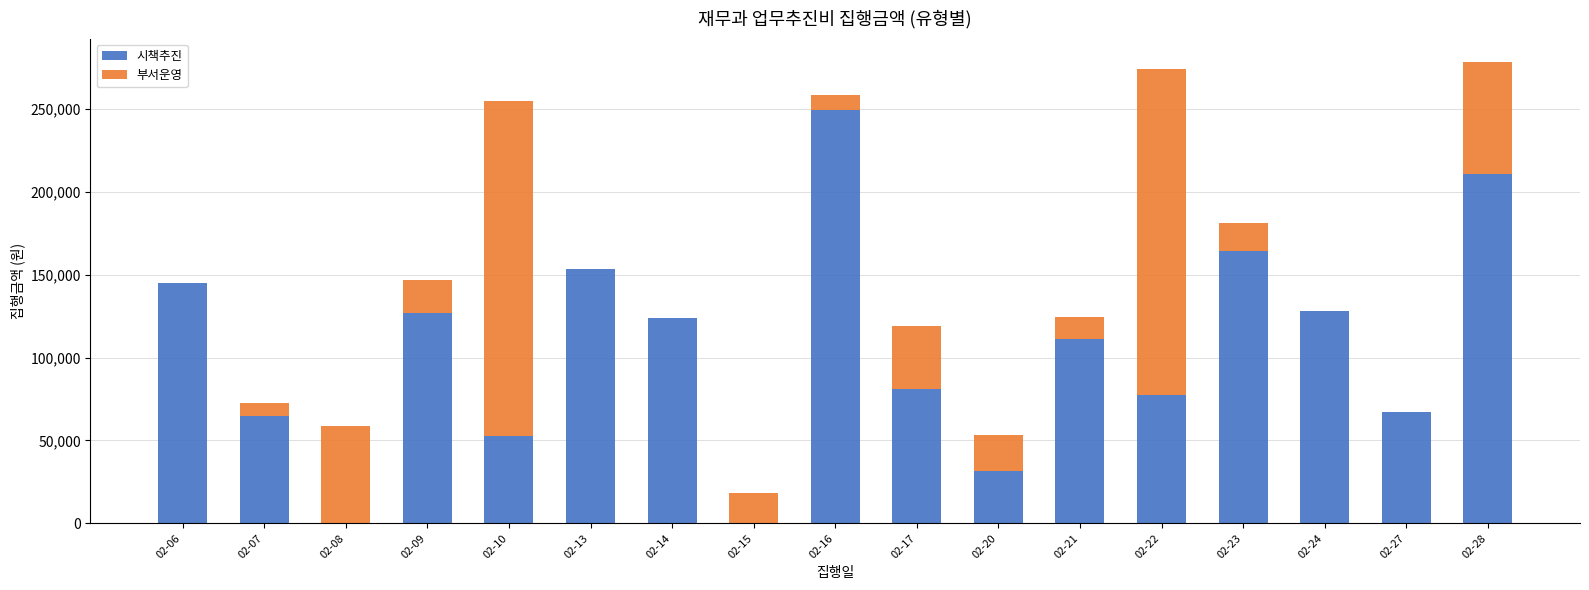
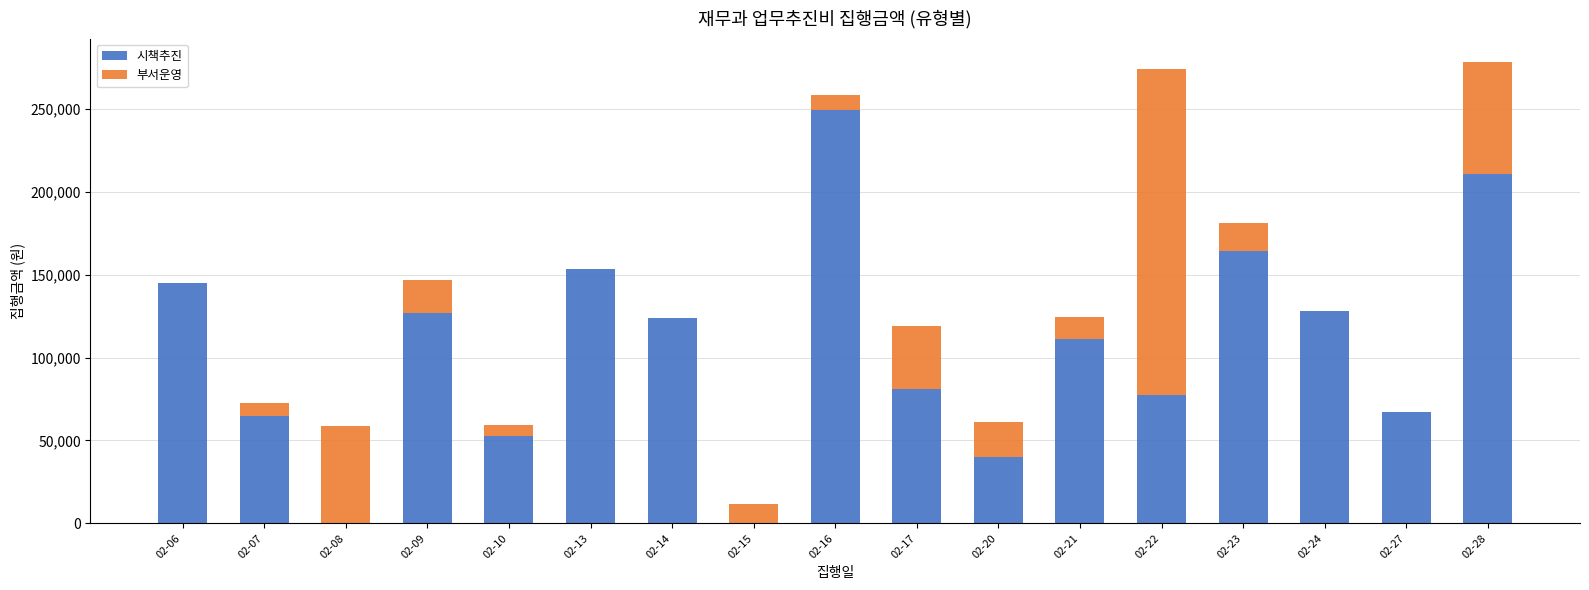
부서운영, 02-10: 202,000 -> 7,000
부서운영, 02-15: 18,000 -> 12,000
시책추진, 02-20: 32,000 -> 40,000
